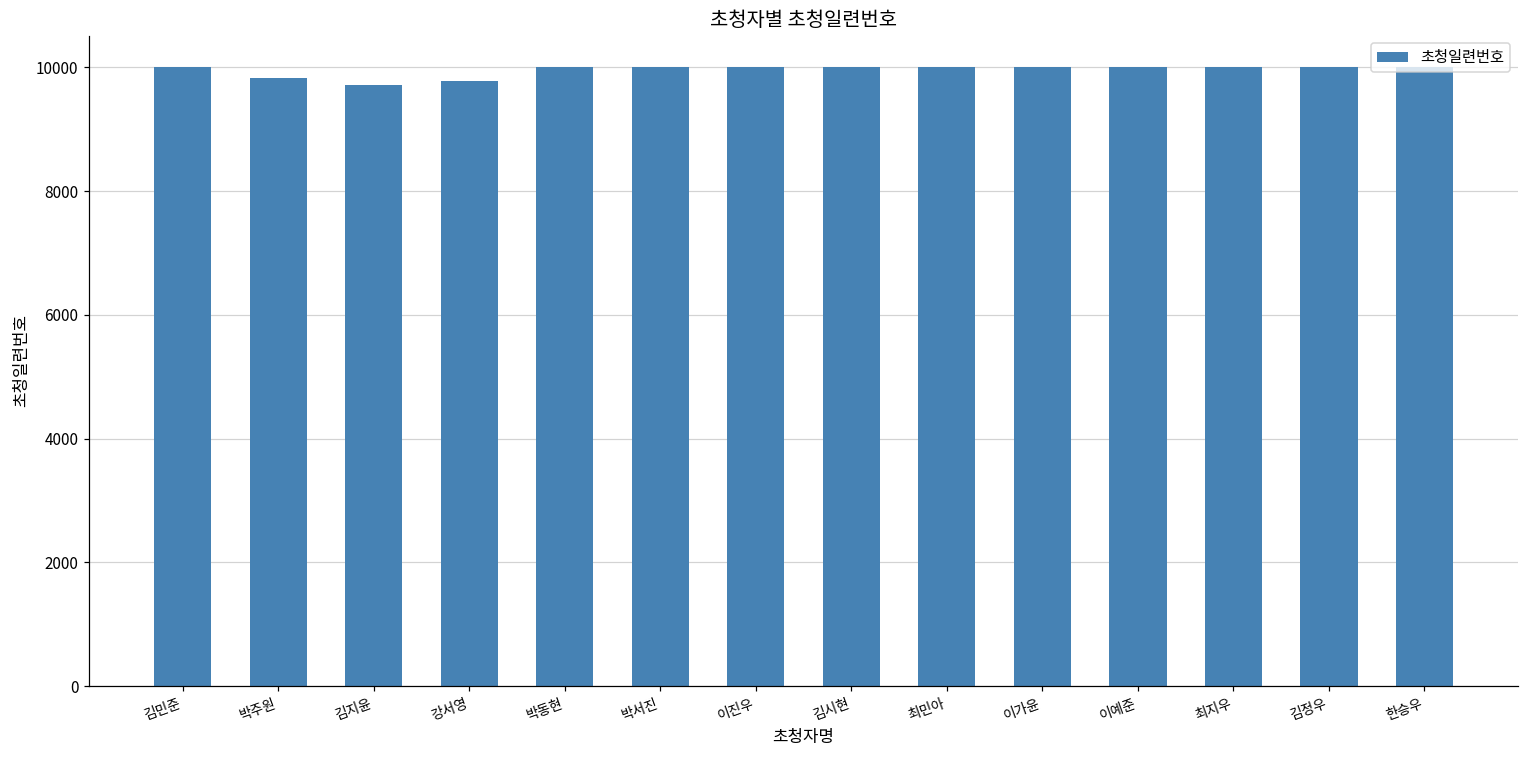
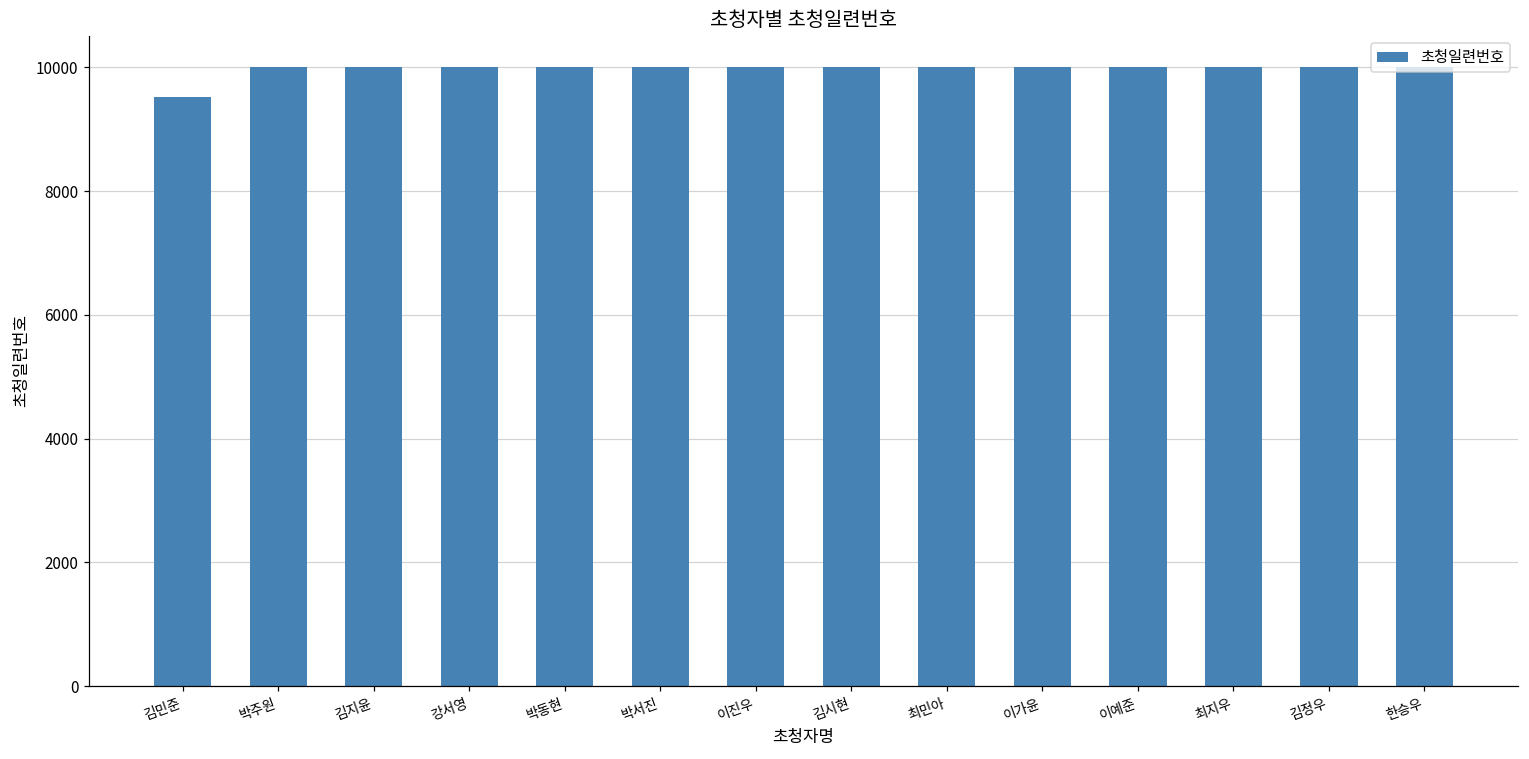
김민준: 10000 -> 9500
박주원: 9800 -> 10000
김지윤: 9700 -> 10000
강서영: 9800 -> 10000
